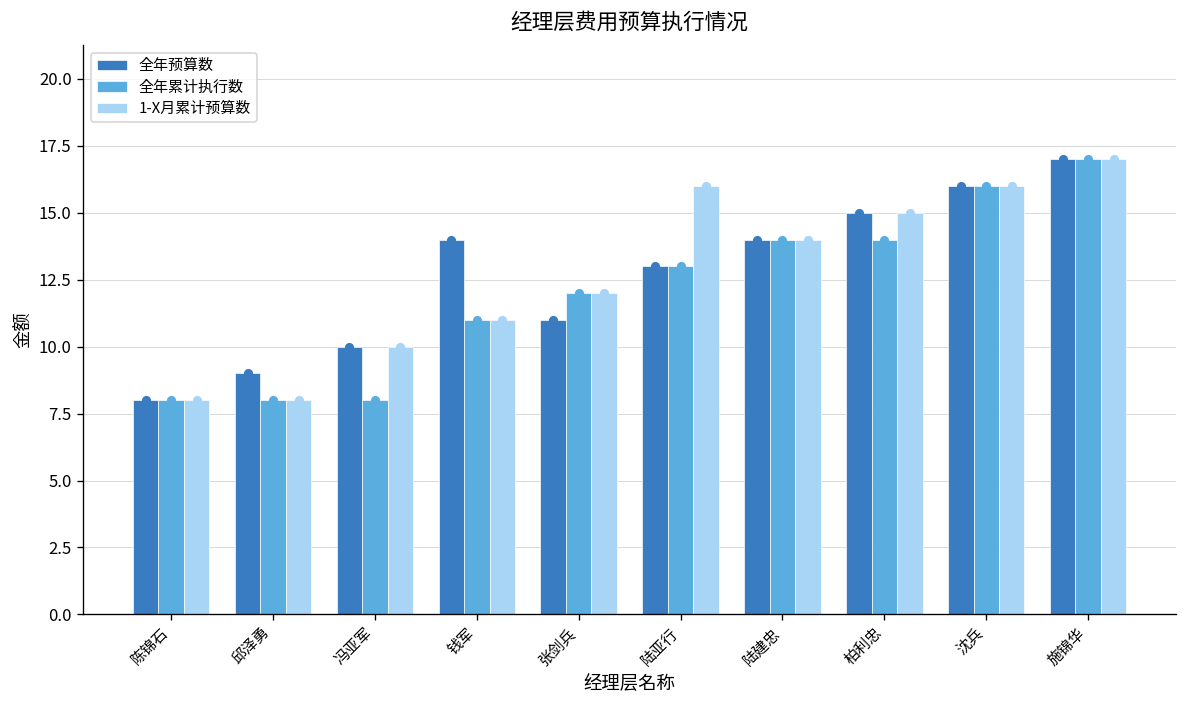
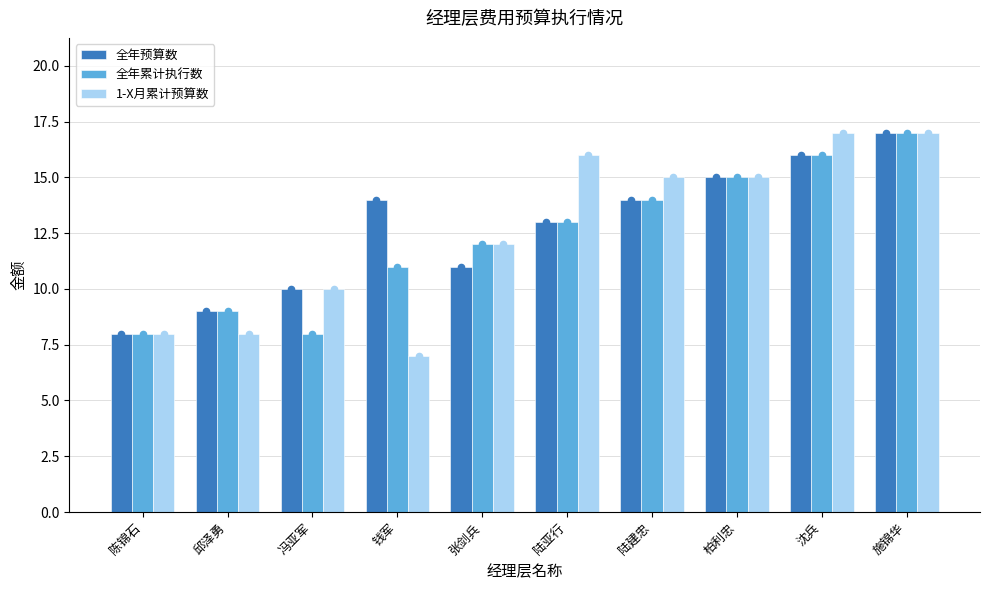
全年累计执行数, 邱泽勇: 8 -> 9
1-X月累计预算数, 钱军: 11 -> 7
1-X月累计预算数, 陆建忠: 14 -> 15
全年累计执行数, 柏利忠: 14 -> 15
1-X月累计预算数, 沈兵: 16 -> 17
